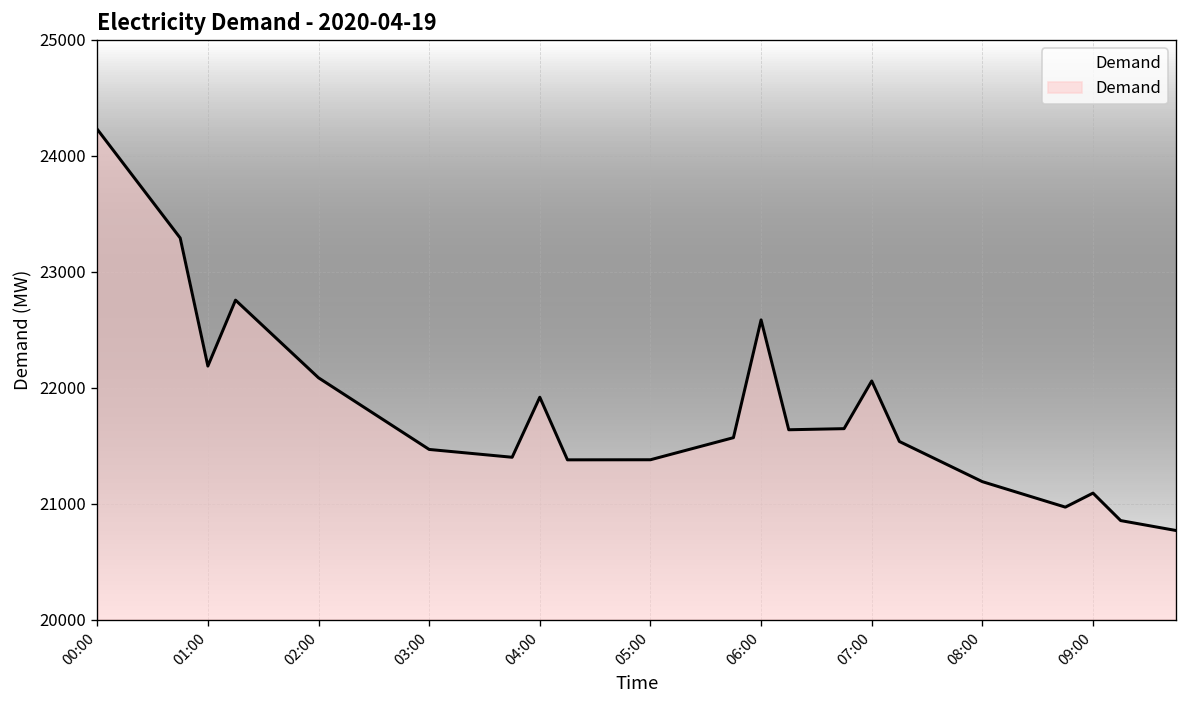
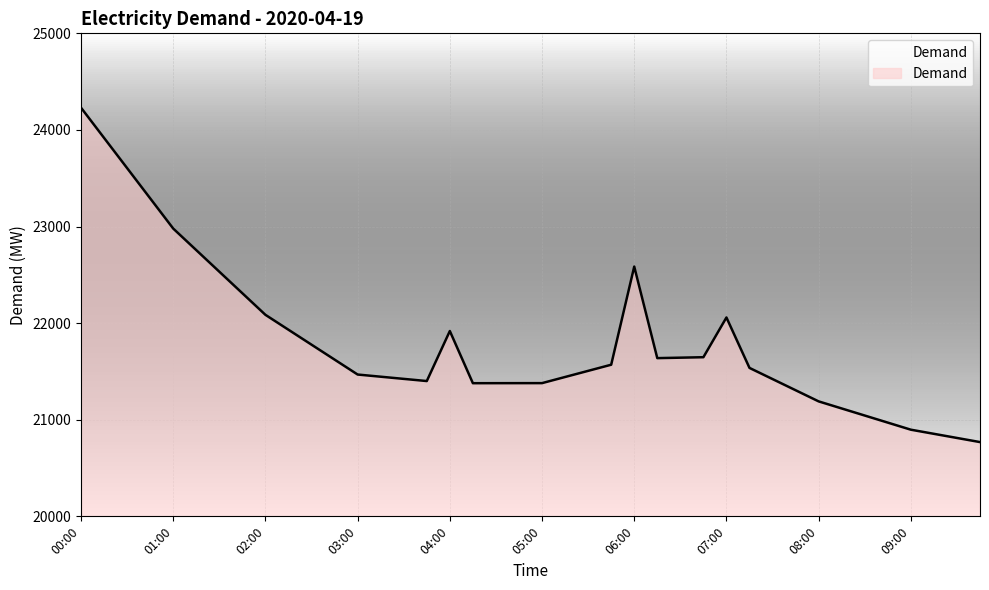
01:00: 22200 -> 23000
09:00: 21100 -> 20900
